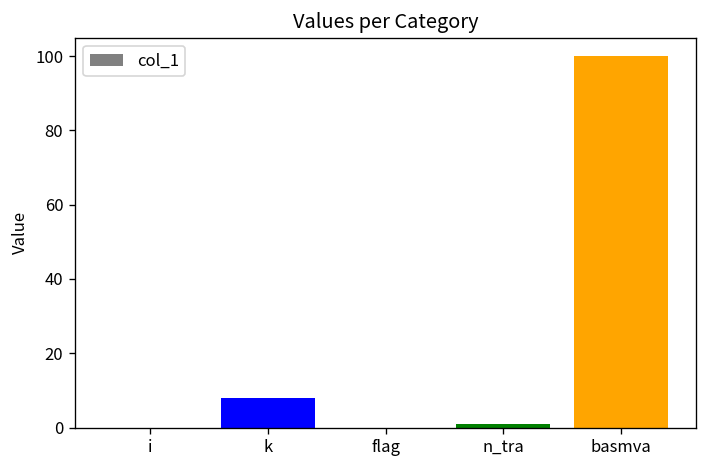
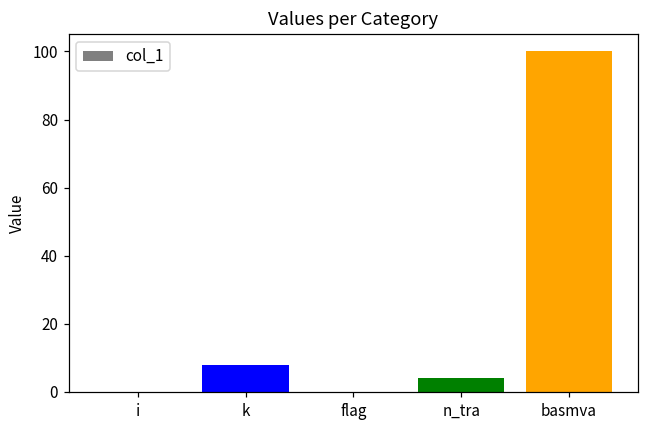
n_tra: 1 -> 4
